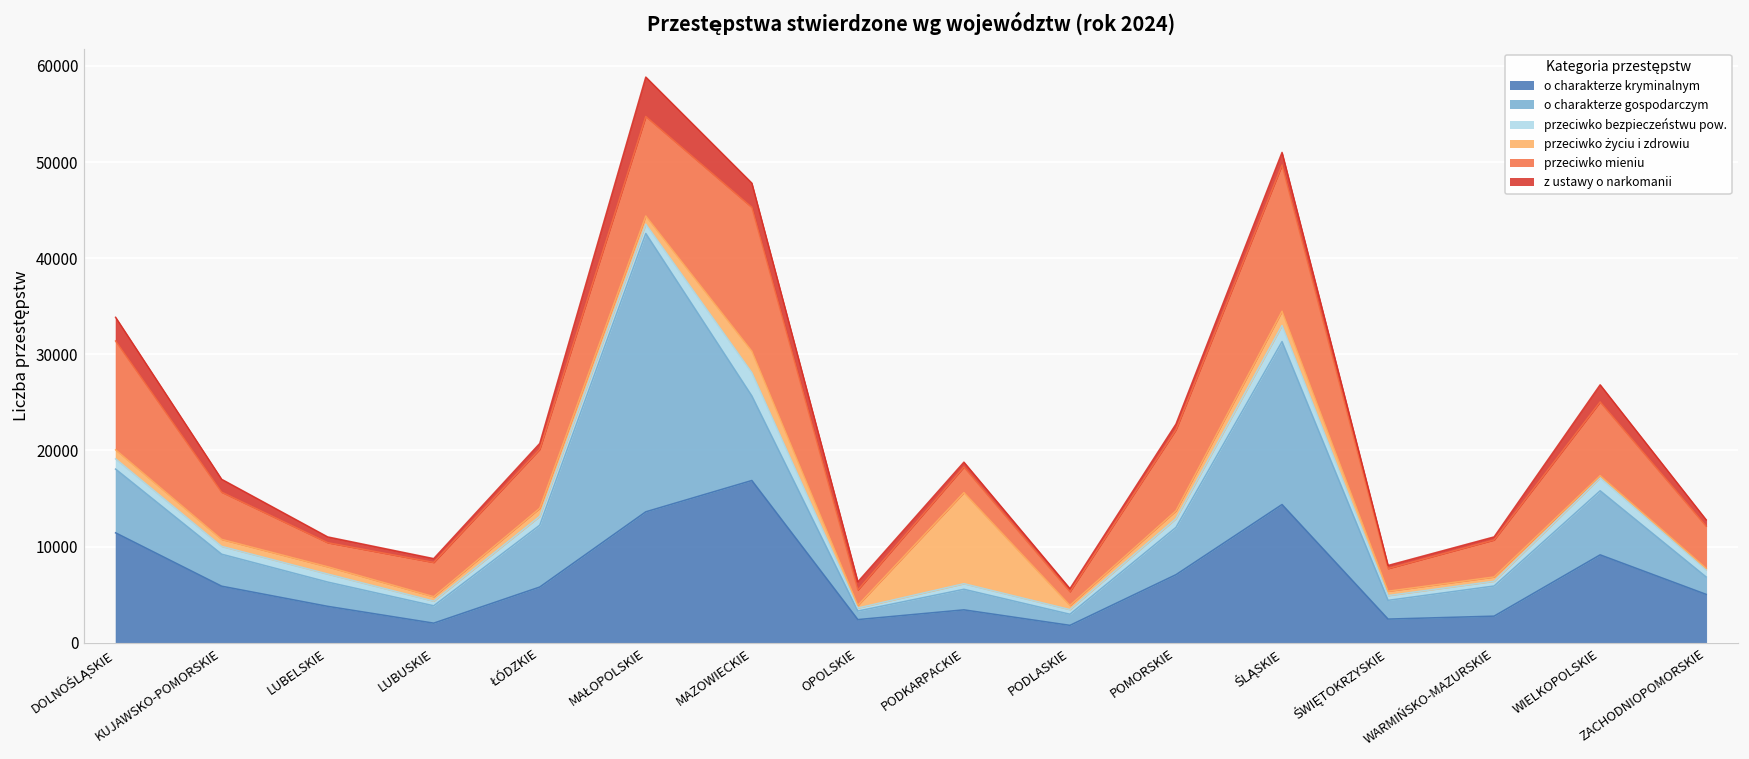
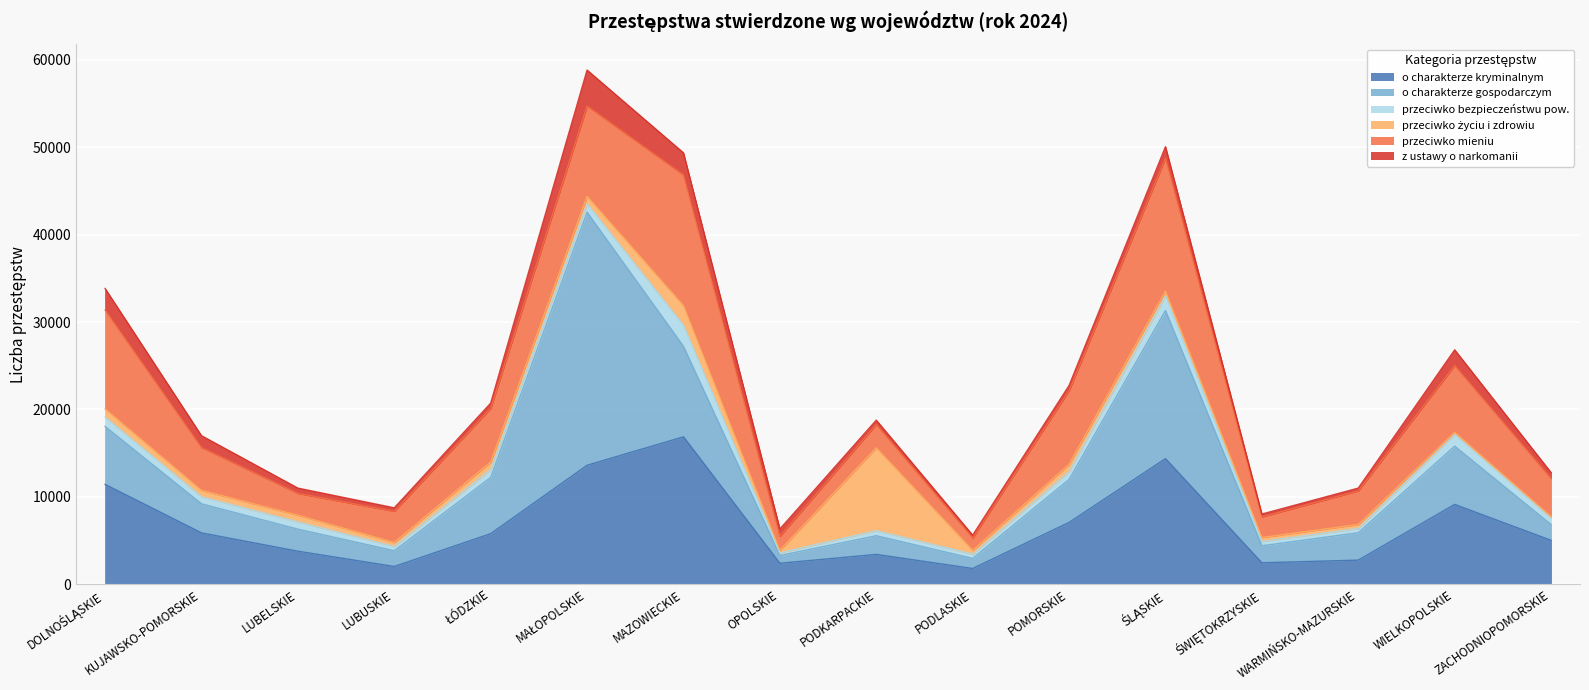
o charakterze gospodarczym, MAZOWIECKIE: 9000 -> 10000
przeciwko życiu i zdrowiu, ŚLĄSKIE: 1500 -> 500
